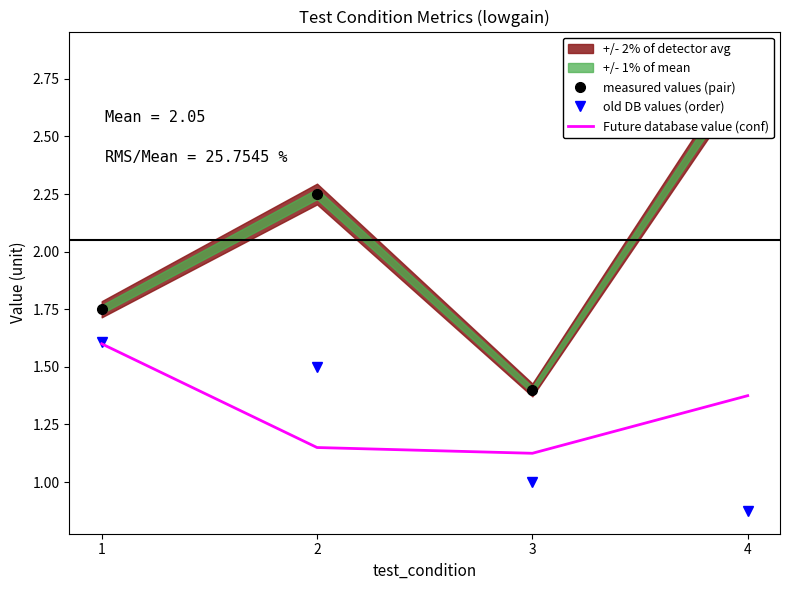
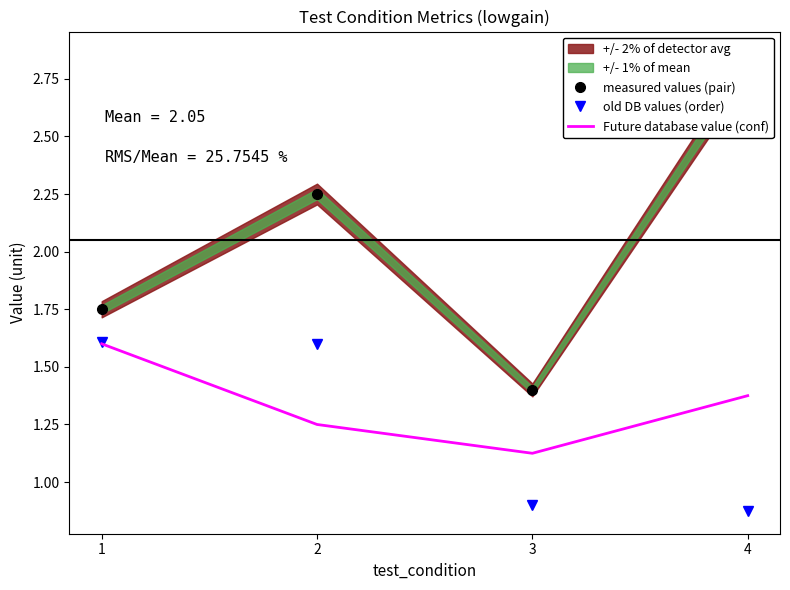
old DB values (order), 2: 1.5 -> 1.6
Future database value (conf), 2: 1.15 -> 1.25
old DB values (order), 3: 1.0 -> 0.9
